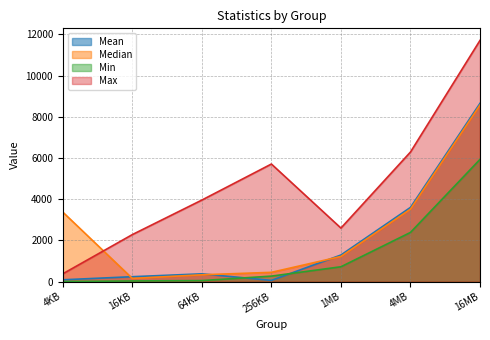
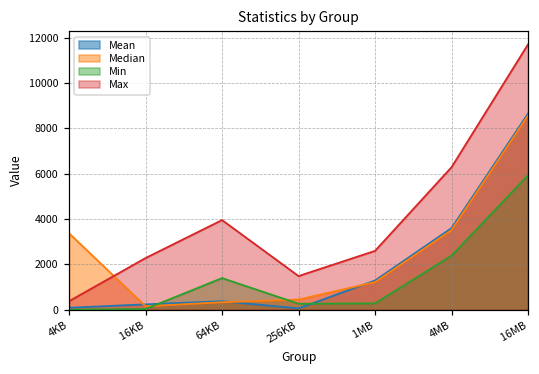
Min, 64KB: 0 -> 1400
Max, 256KB: 5700 -> 1500
Min, 1MB: 700 -> 300
